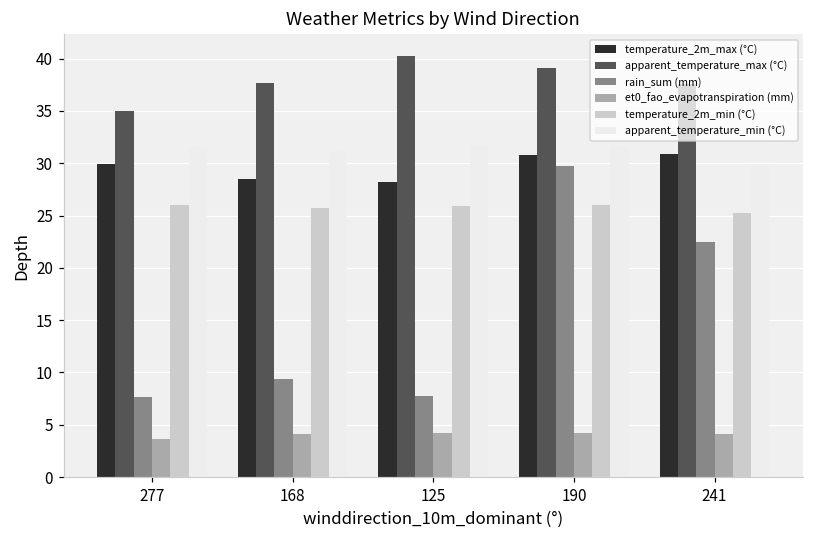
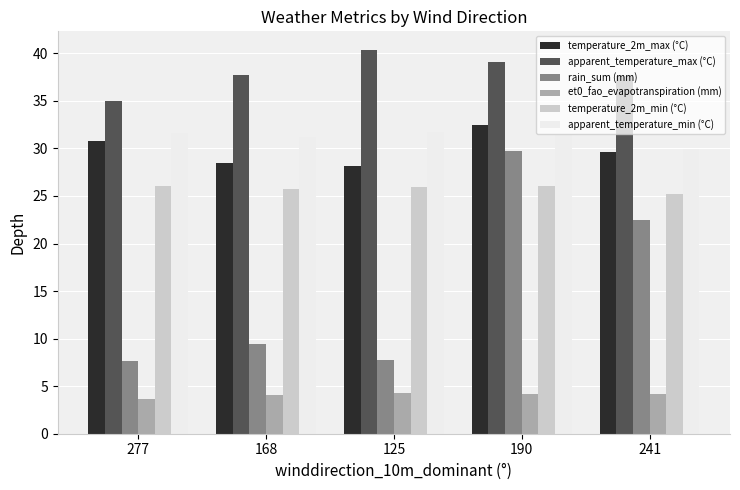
temperature_2m_max (°C), 277: 30 -> 31
temperature_2m_max (°C), 190: 31 -> 33
temperature_2m_max (°C), 241: 31 -> 30
